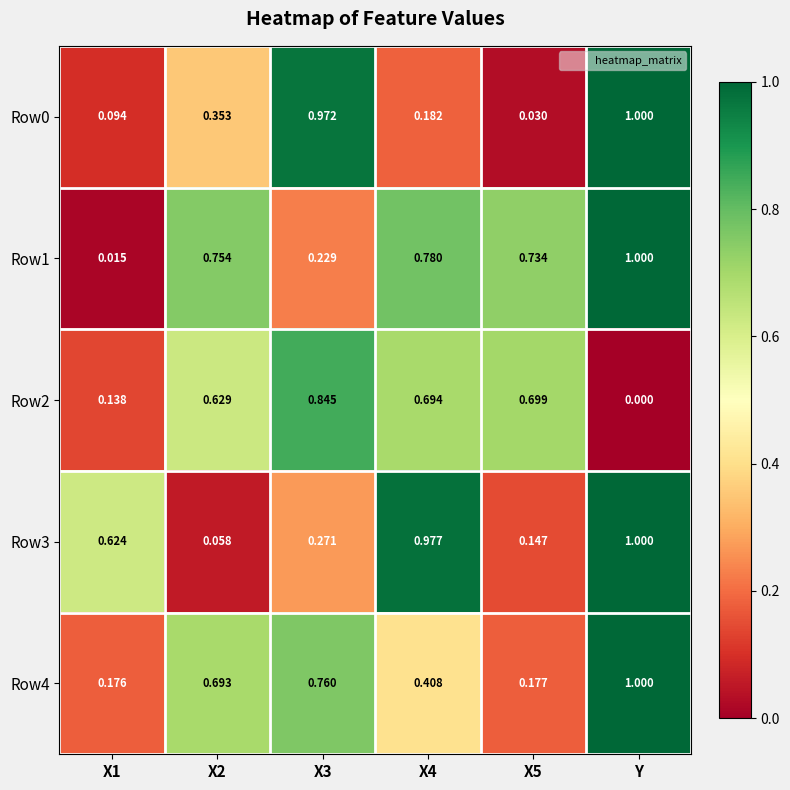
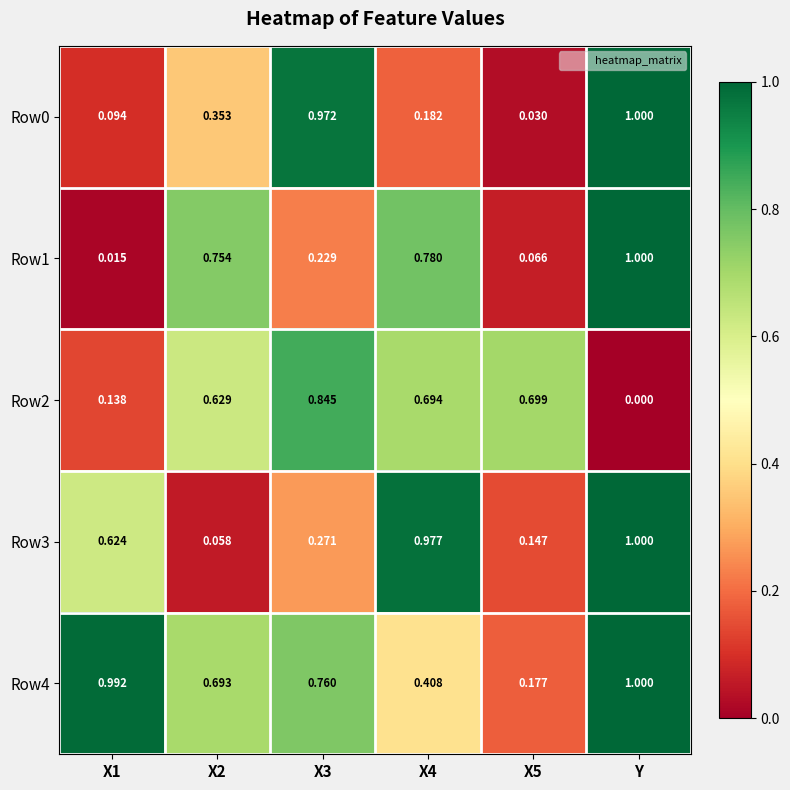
Row1, X5: 0.734 -> 0.066
Row4, X1: 0.176 -> 0.992
